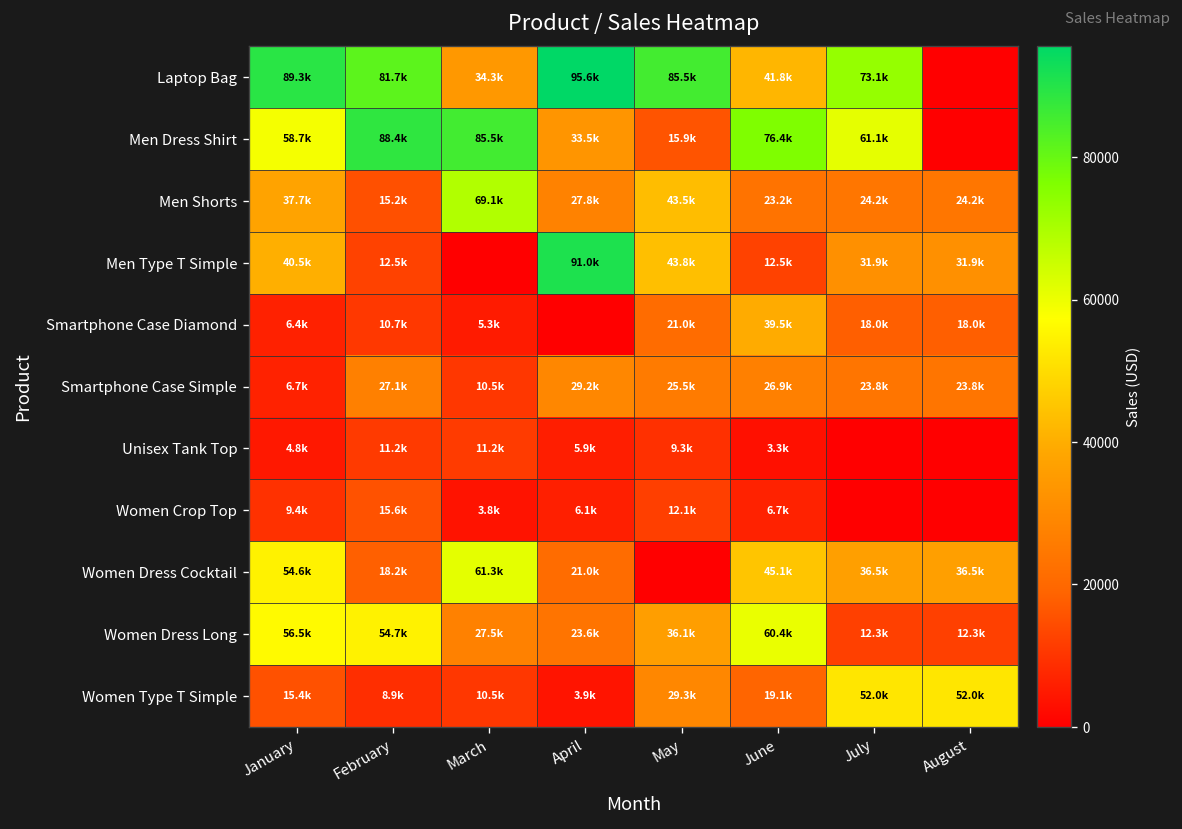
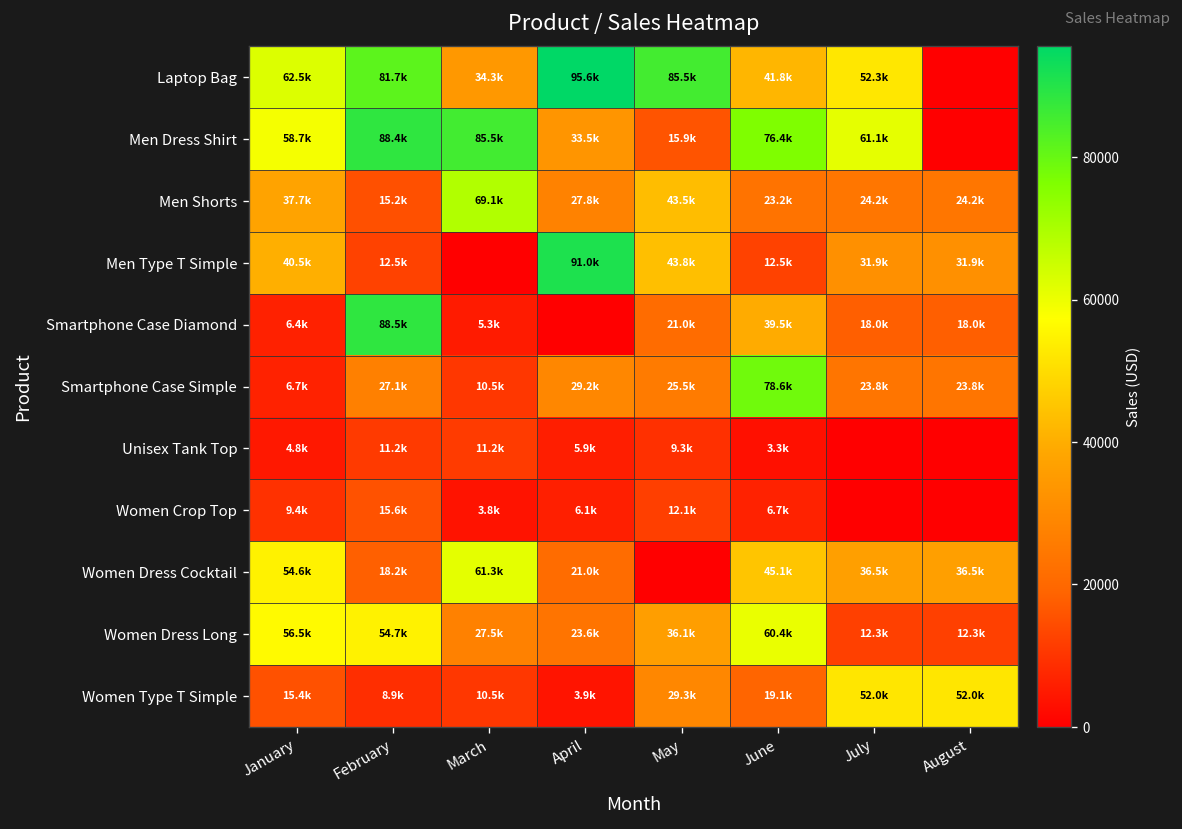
Laptop Bag, January: 89.3k -> 62.5k
Laptop Bag, July: 73.1k -> 52.3k
Smartphone Case Diamond, February: 10.7k -> 88.5k
Smartphone Case Simple, June: 26.9k -> 78.6k
